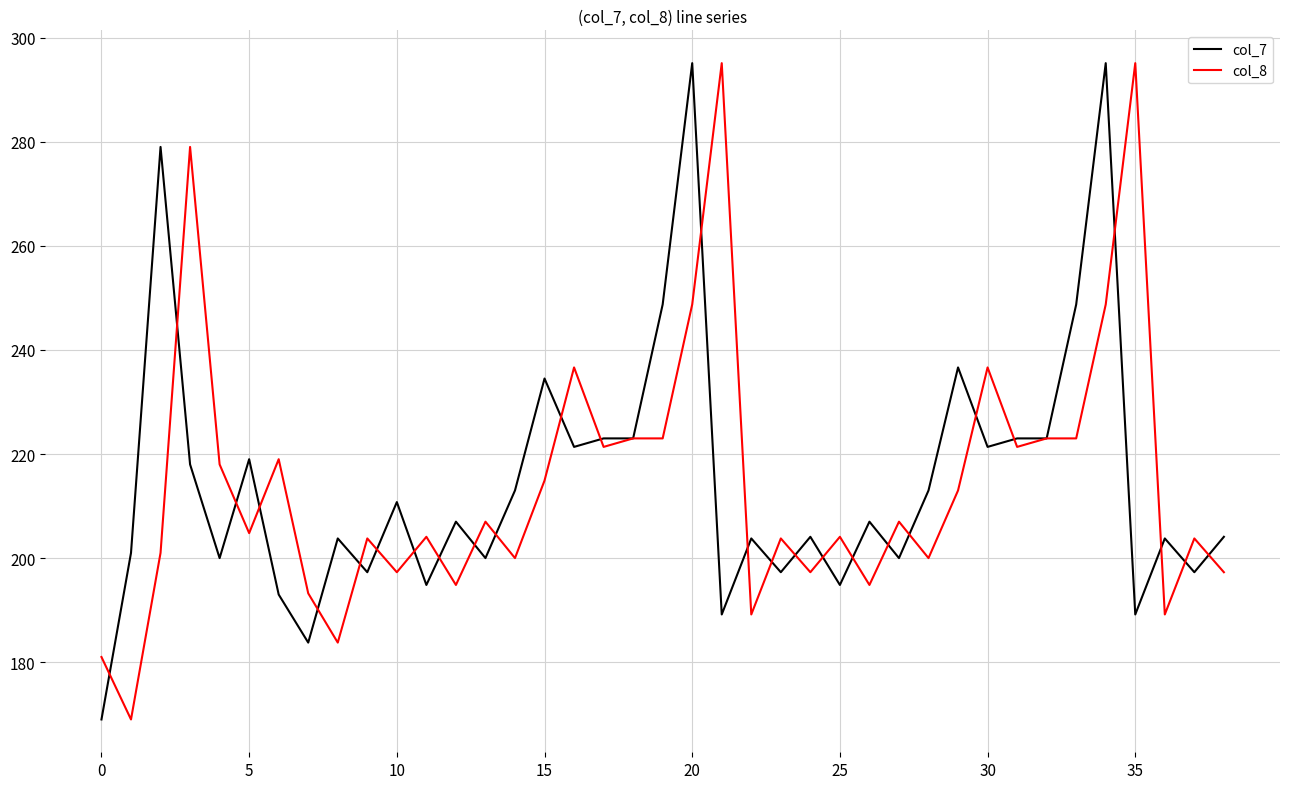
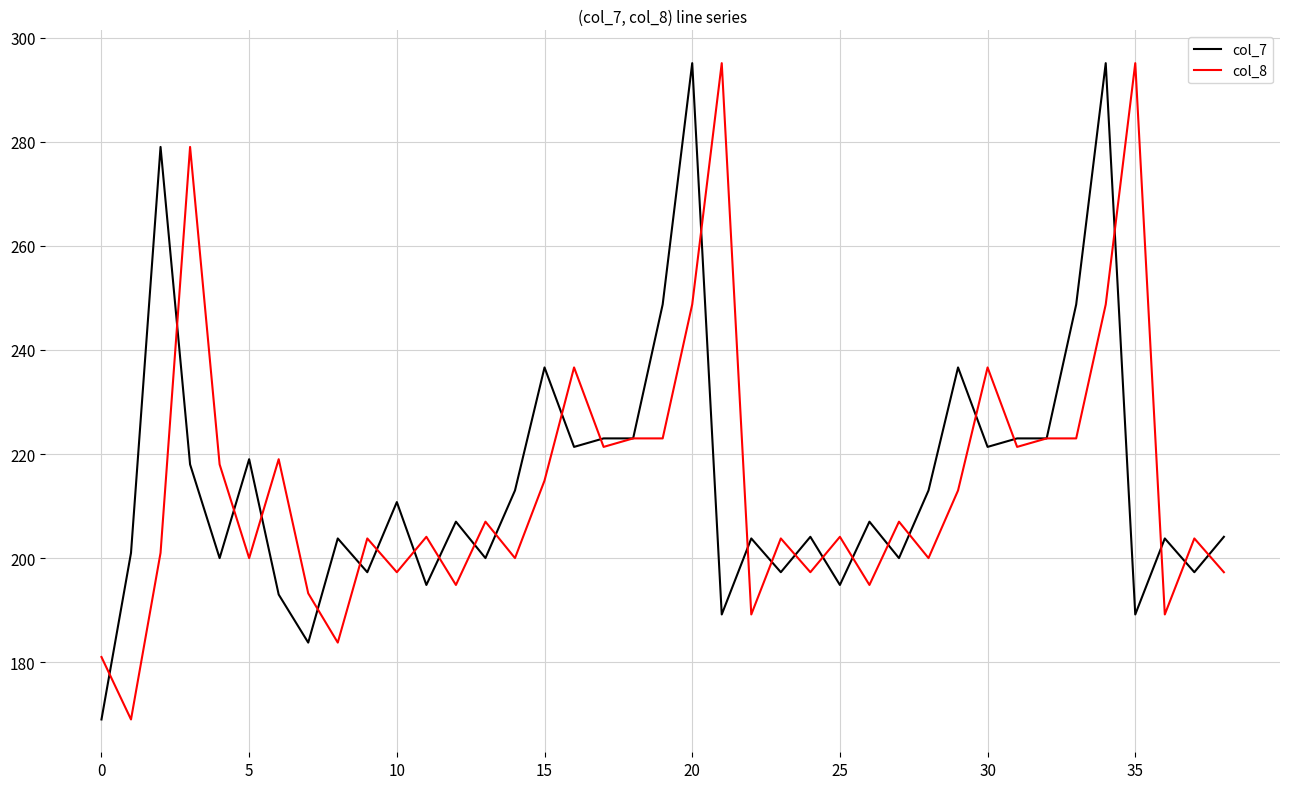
col_8, 5: 205 -> 200
col_7, 15: 235 -> 237
